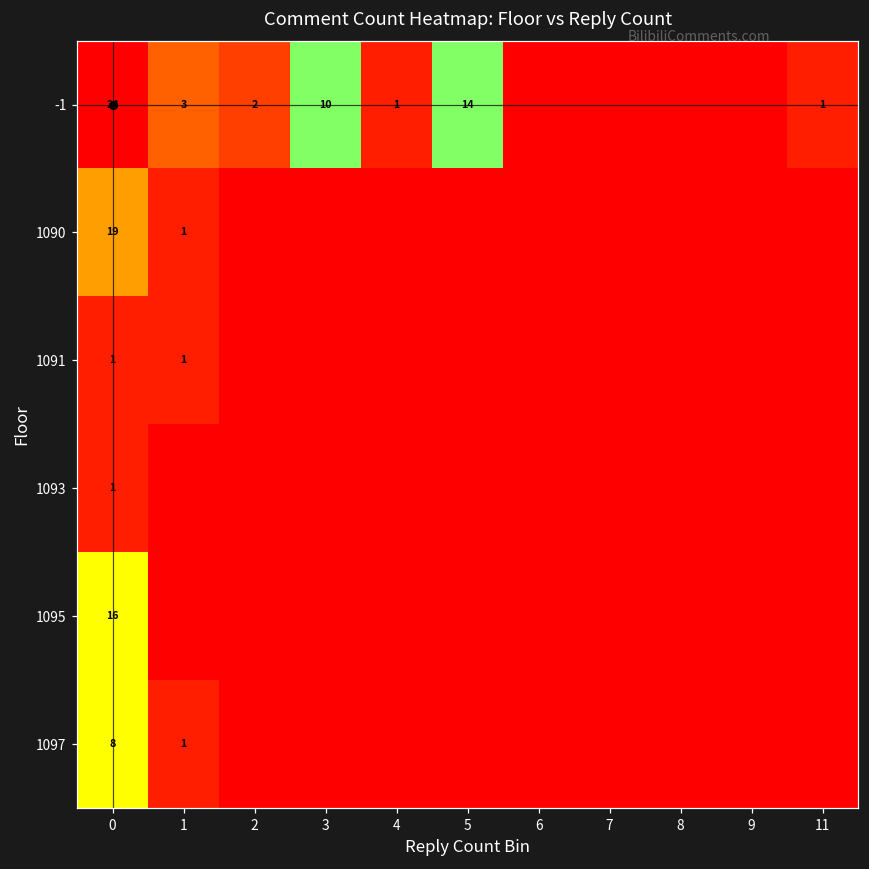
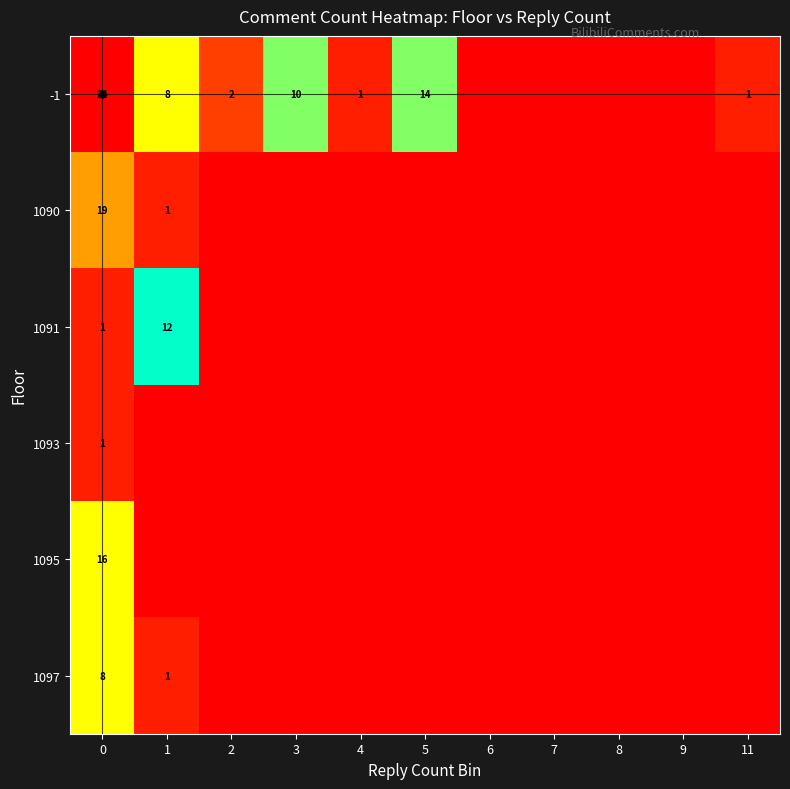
-1, 1: 3 -> 8
1091, 1: 1 -> 12
